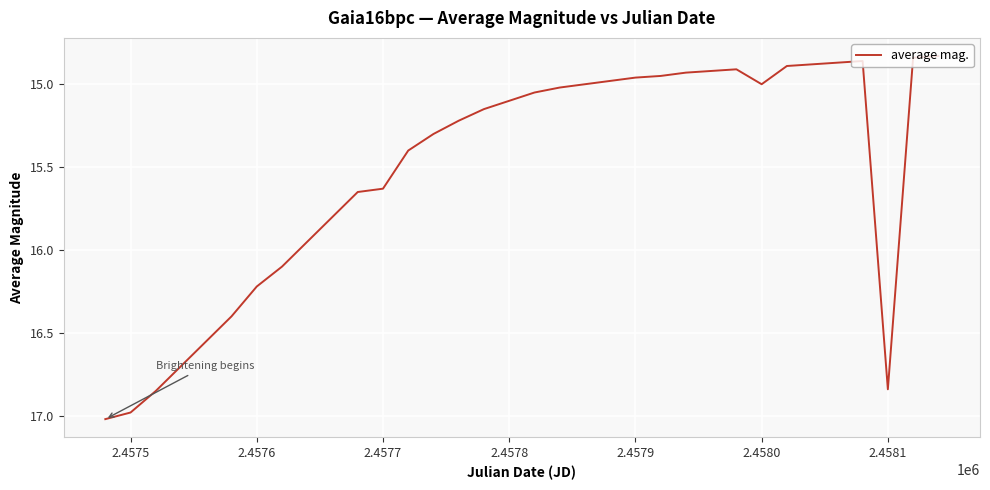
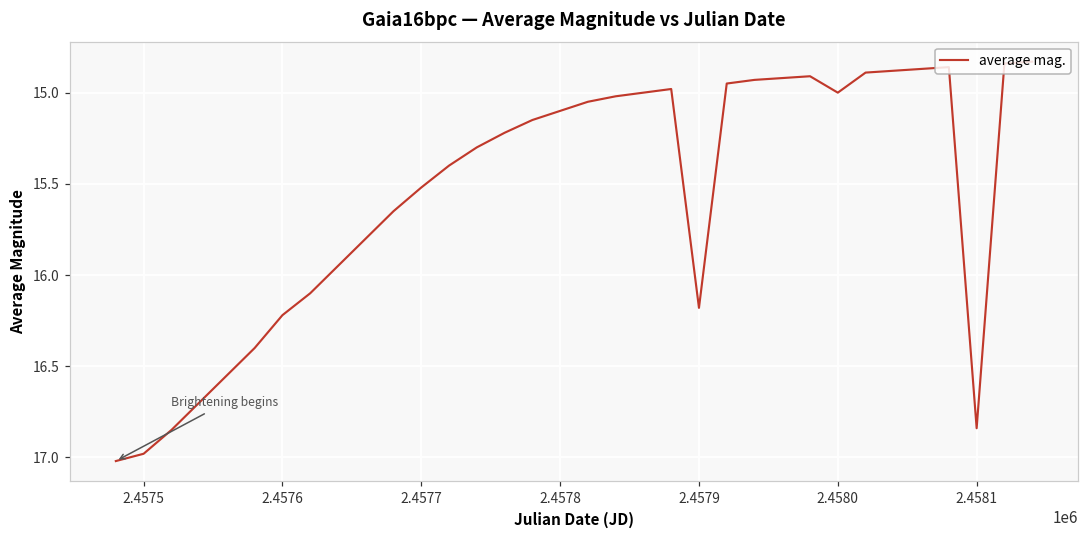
2.4577: 15.63 -> 15.52
2.4579: 14.96 -> 16.18
